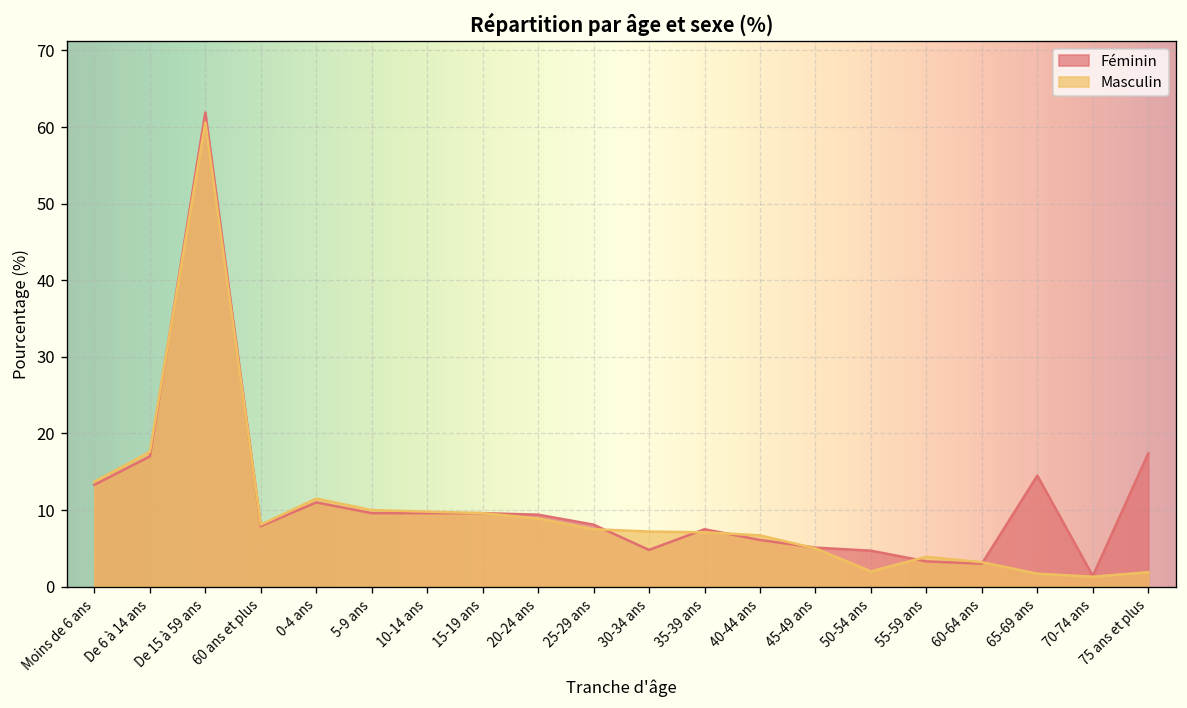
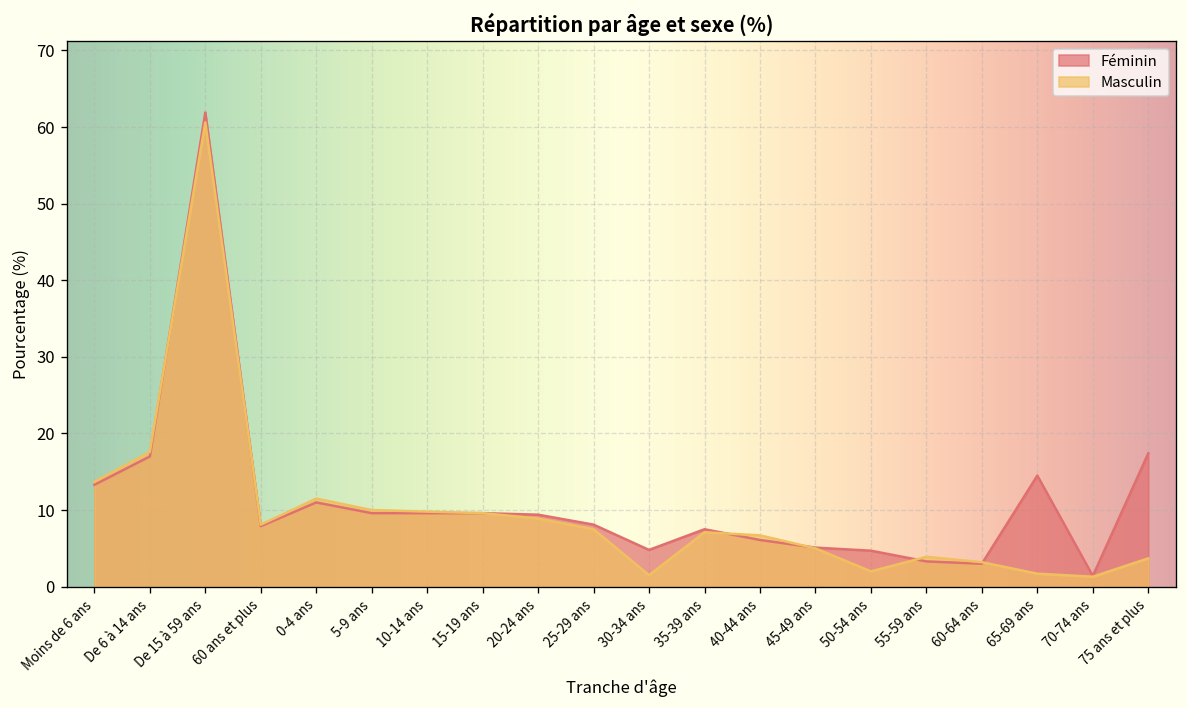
Masculin, 30-34 ans: 7 -> 2
Masculin, 75 ans et plus: 2 -> 4
